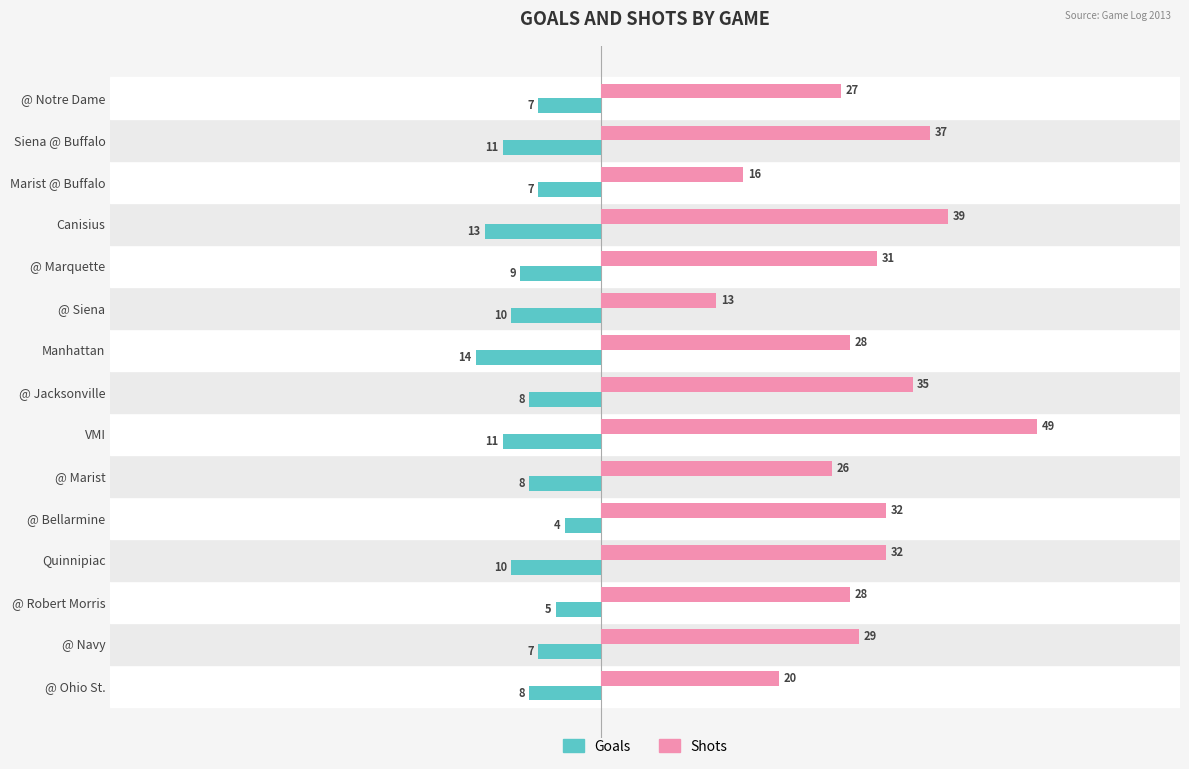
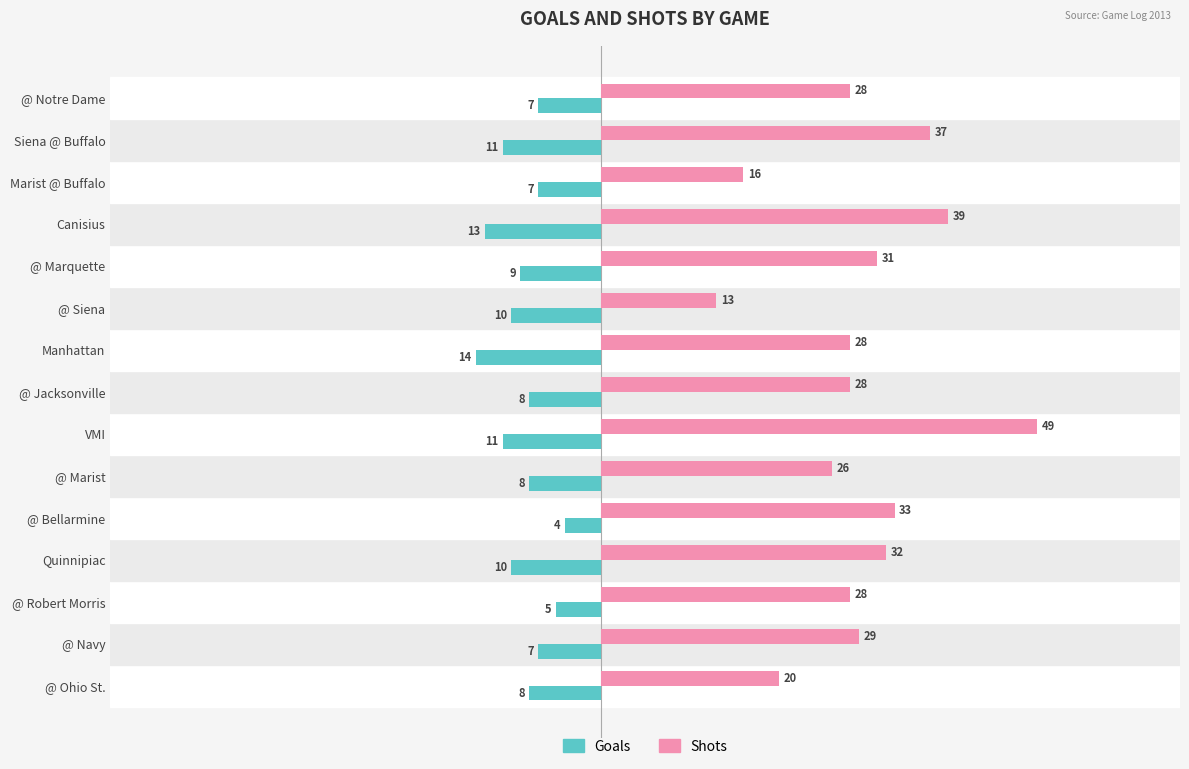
Shots, @ Notre Dame: 27 -> 28
Shots, @ Jacksonville: 35 -> 28
Shots, @ Bellarmine: 32 -> 33
